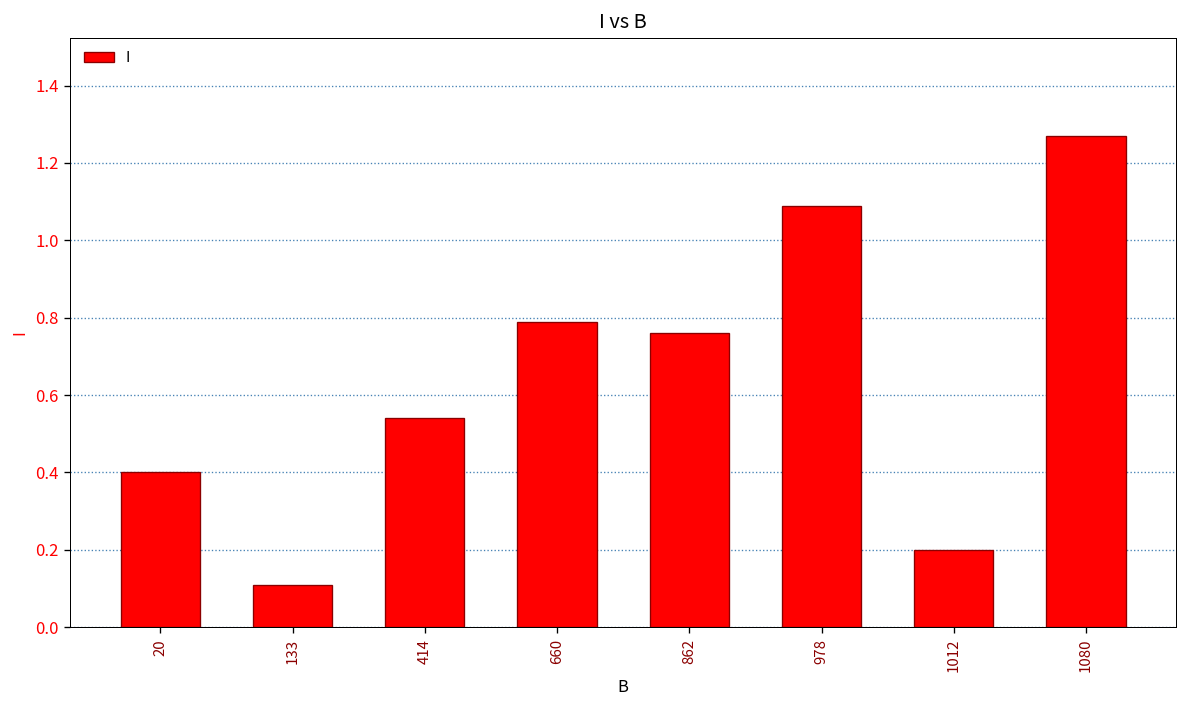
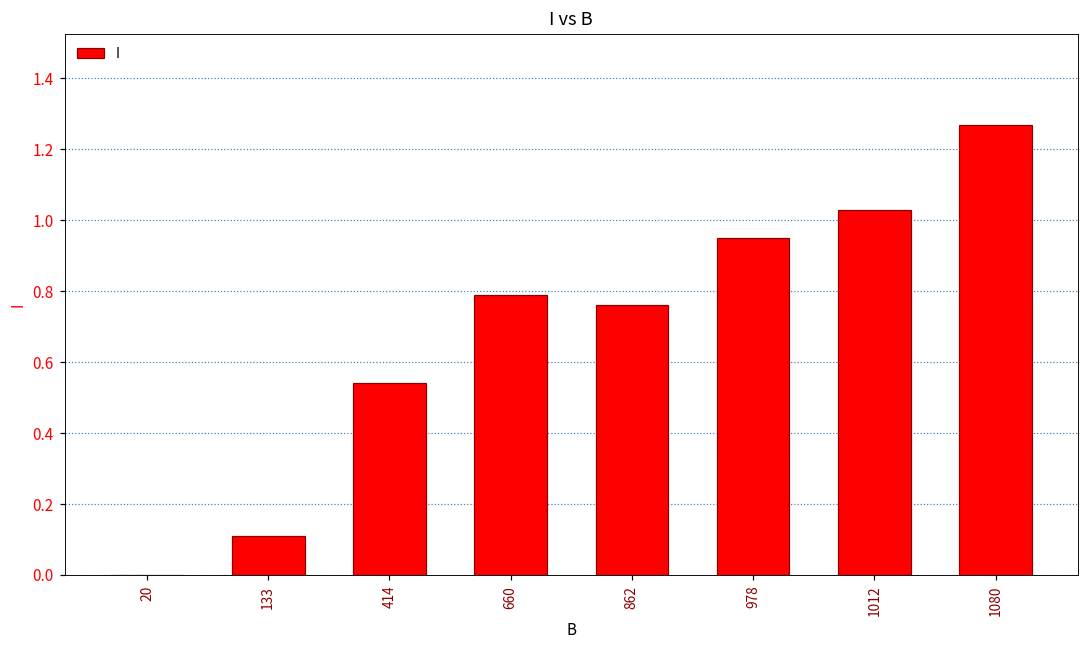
20: 0.4 -> 0.0
978: 1.09 -> 0.95
1012: 0.20 -> 1.03
